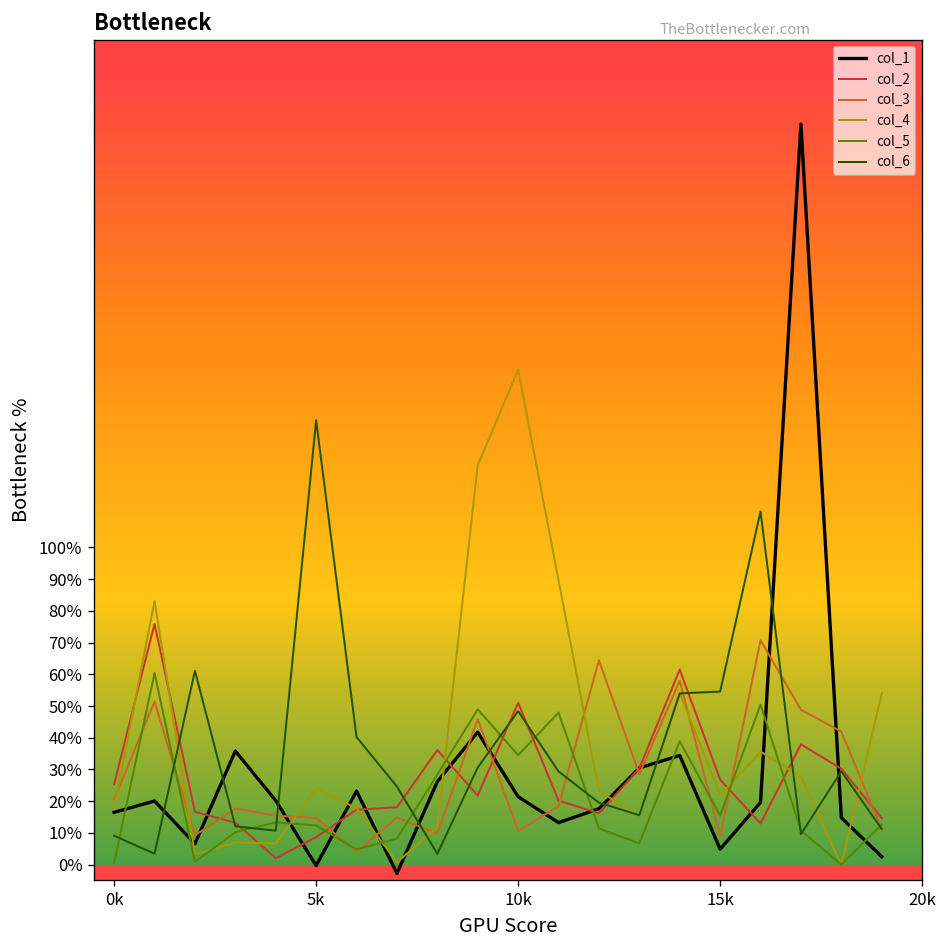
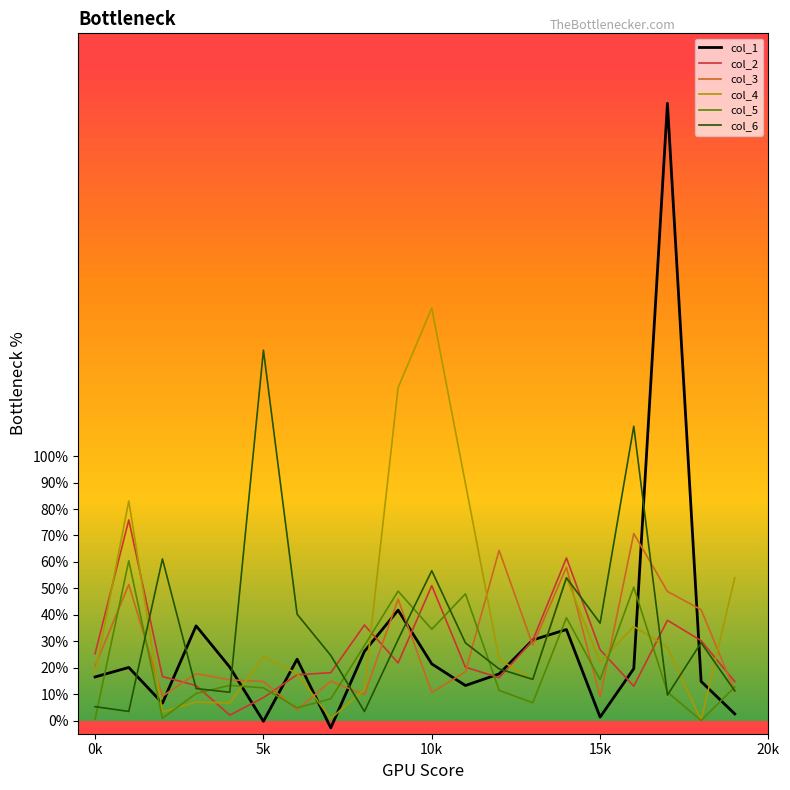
col_6, 0k: 9% -> 5%
col_6, 10k: 48% -> 57%
col_1, 15k: 5% -> 1%
col_6, 15k: 55% -> 37%
